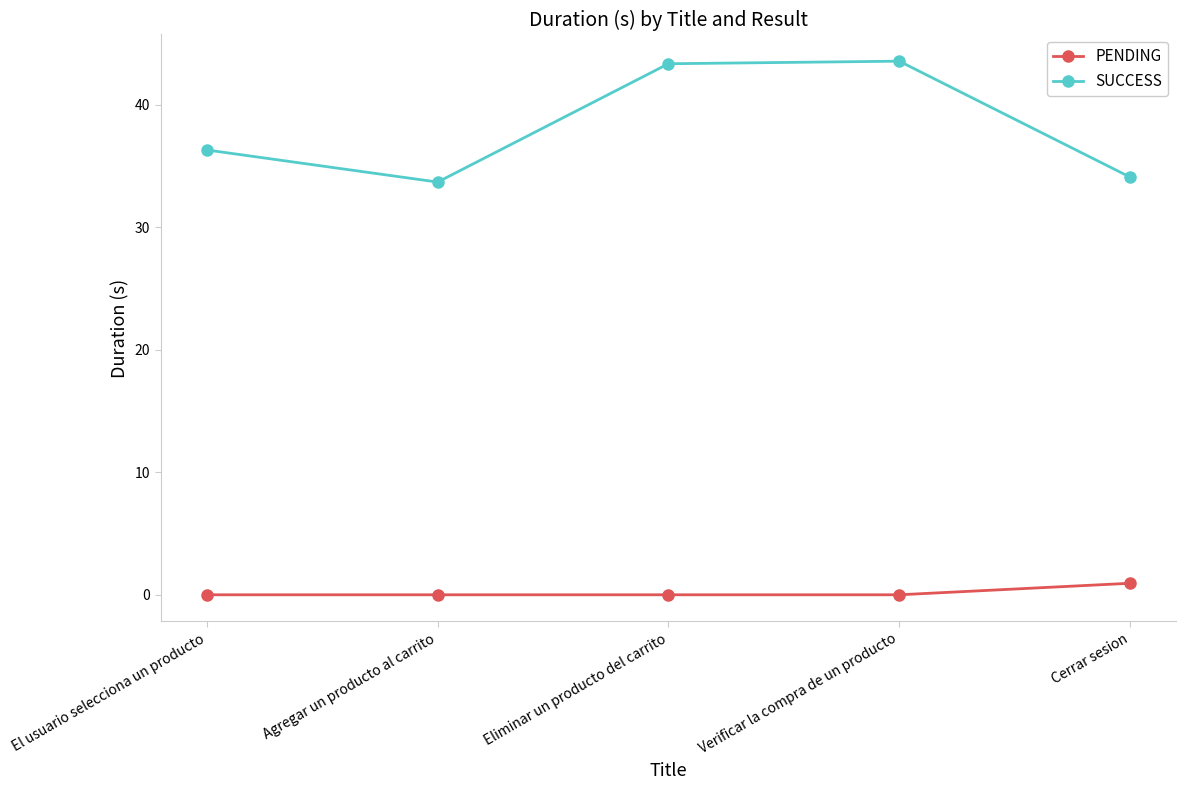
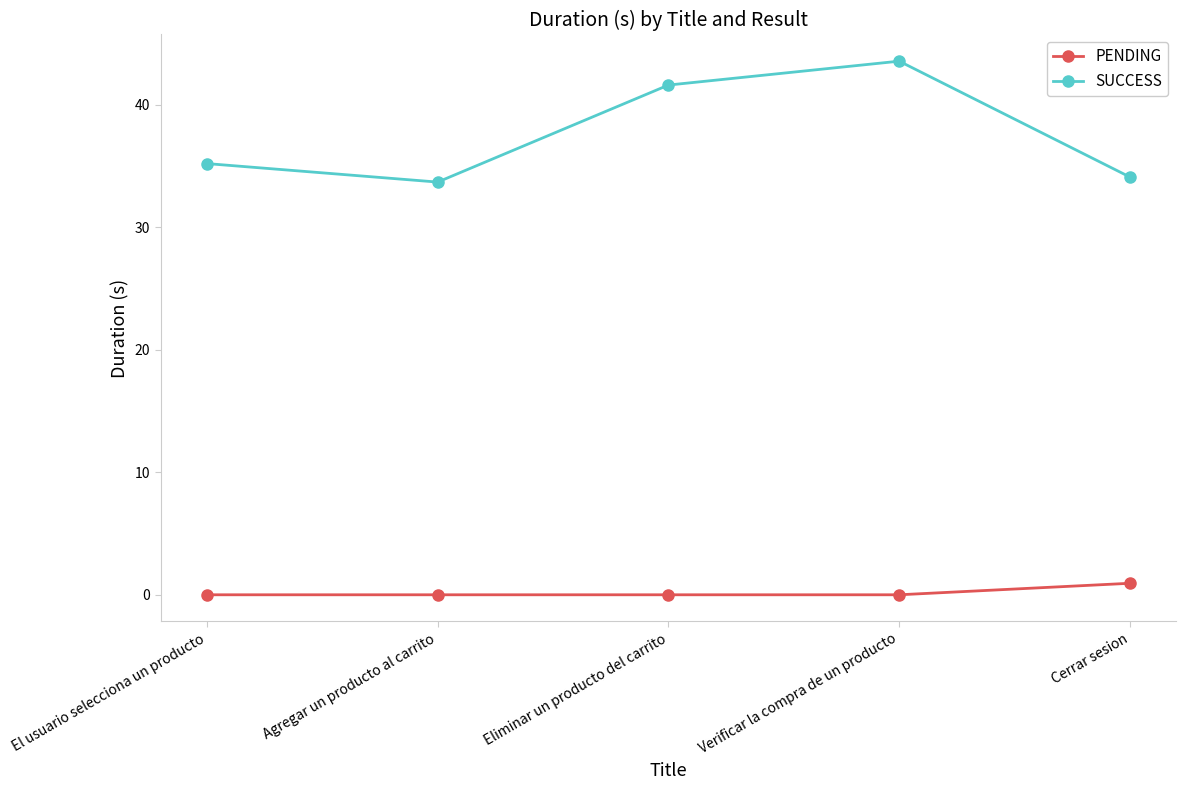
SUCCESS, El usuario selecciona un producto: 36.3 -> 35.2
SUCCESS, Eliminar un producto del carrito: 43.4 -> 41.6
